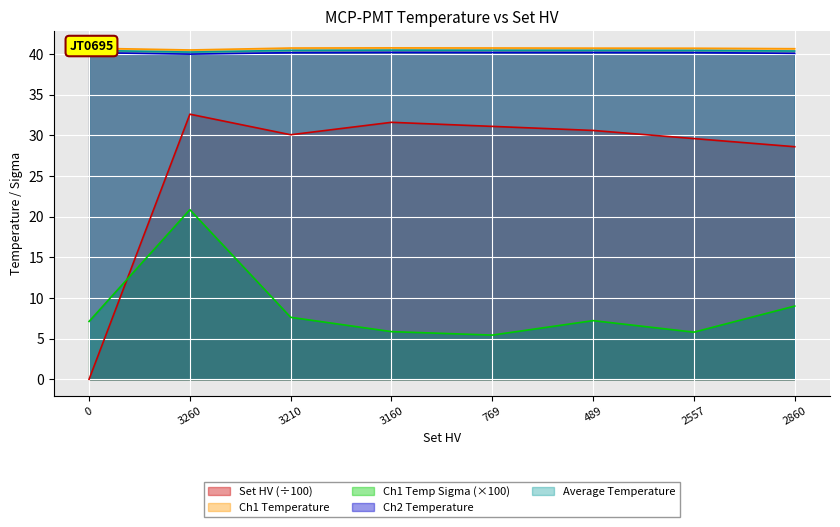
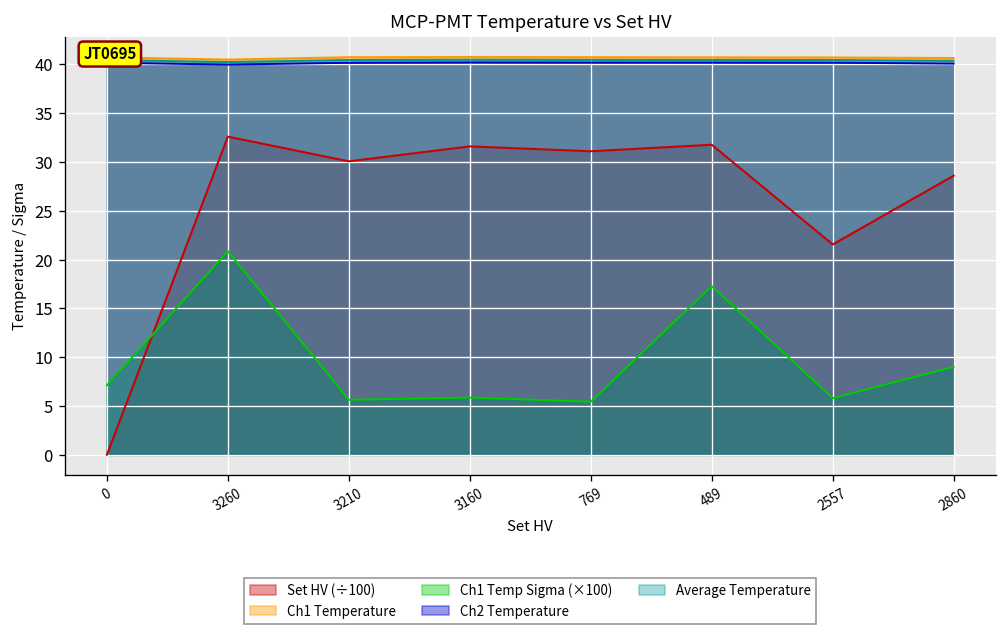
Ch1 Temp Sigma (×100), 3210: 8 -> 6
Set HV (÷100), 489: 31 -> 32
Ch1 Temp Sigma (×100), 489: 7 -> 17
Set HV (÷100), 2557: 30 -> 22
